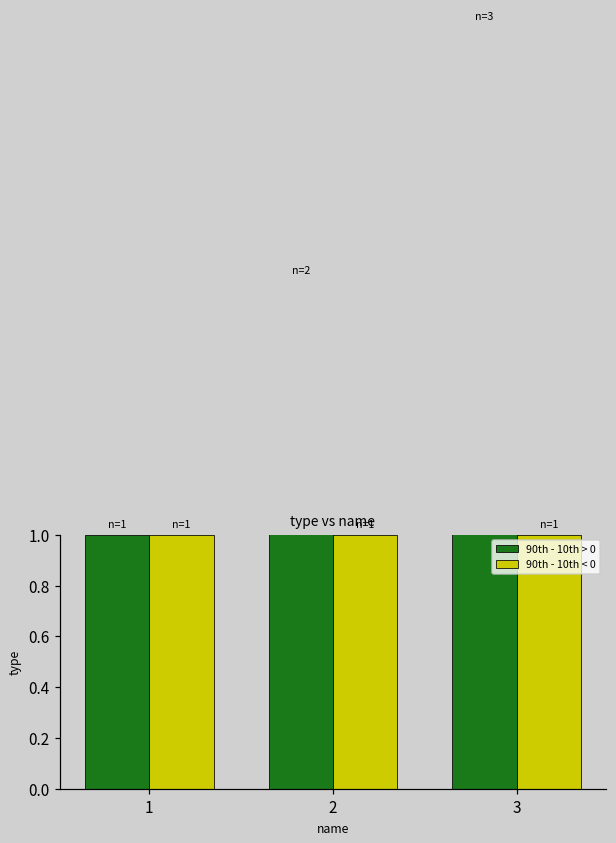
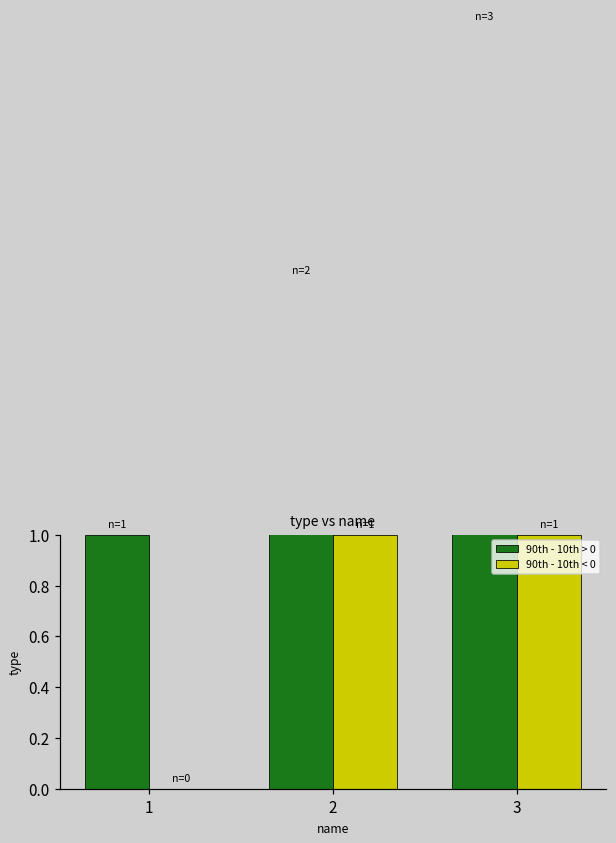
90th - 10th < 0, 1: 1 -> 0
